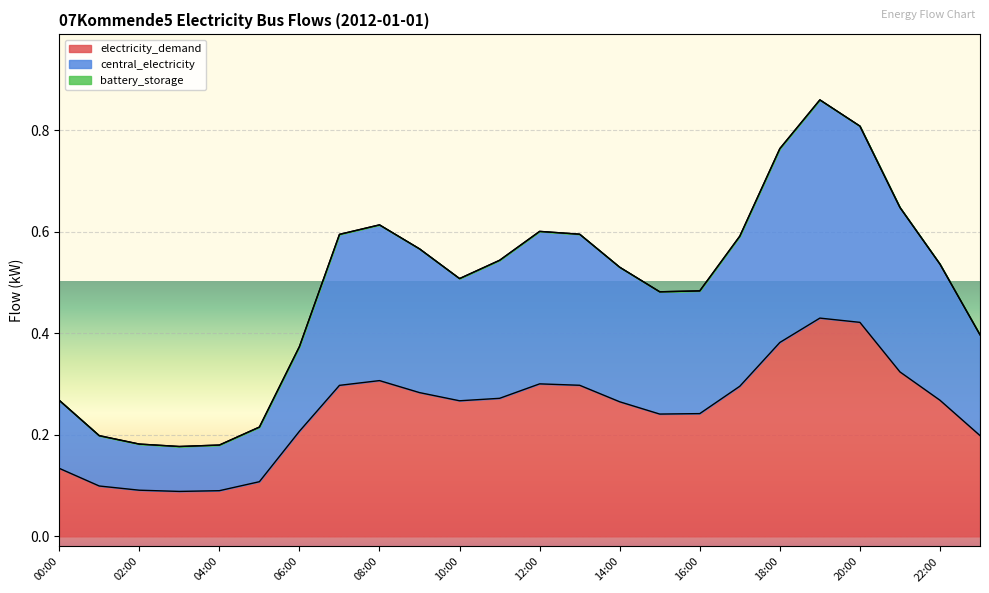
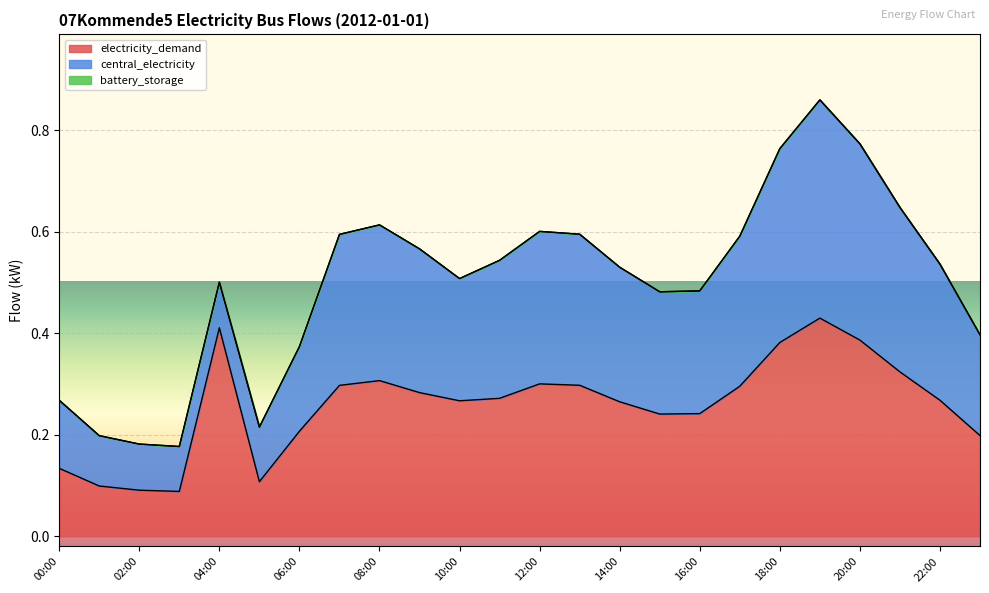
electricity_demand, 04:00: 0.09 -> 0.41
electricity_demand, 20:00: 0.42 -> 0.39
